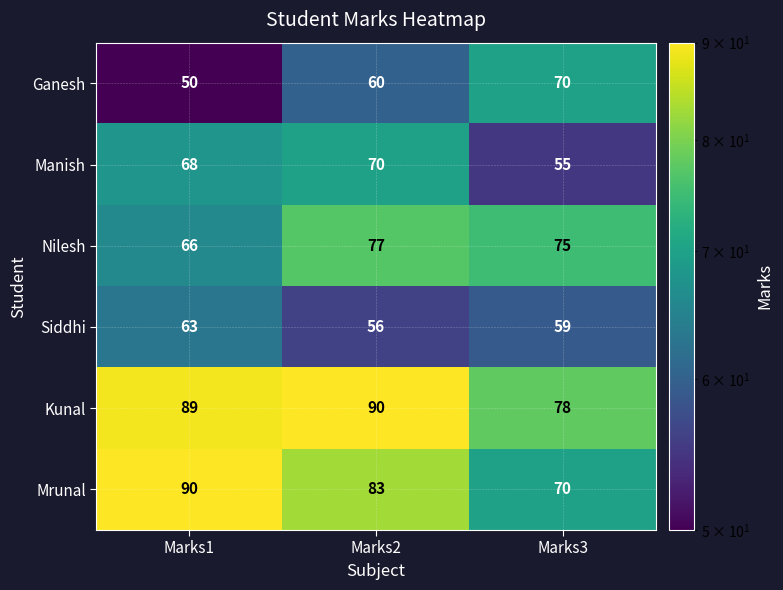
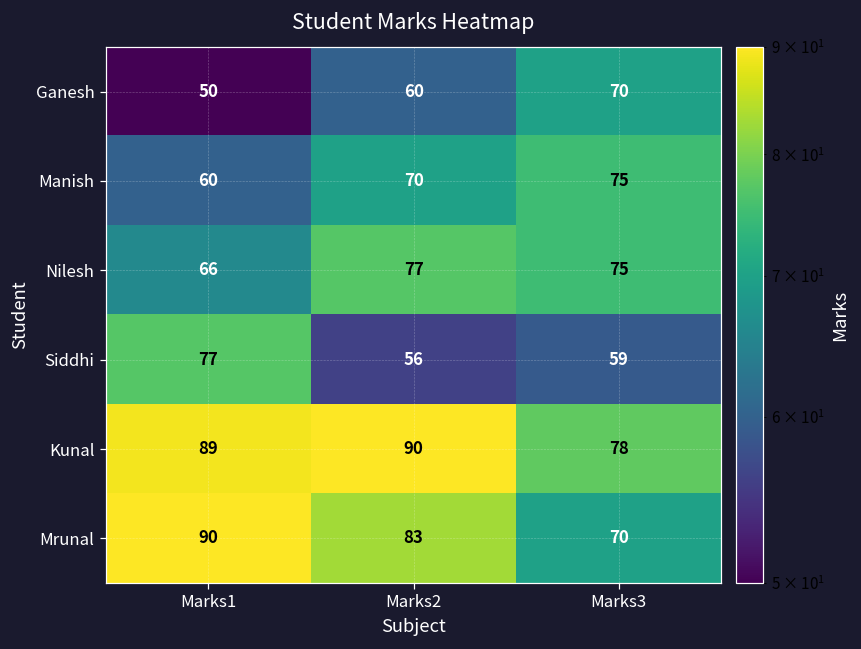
Manish, Marks1: 68 -> 60
Manish, Marks3: 55 -> 75
Siddhi, Marks1: 63 -> 77
